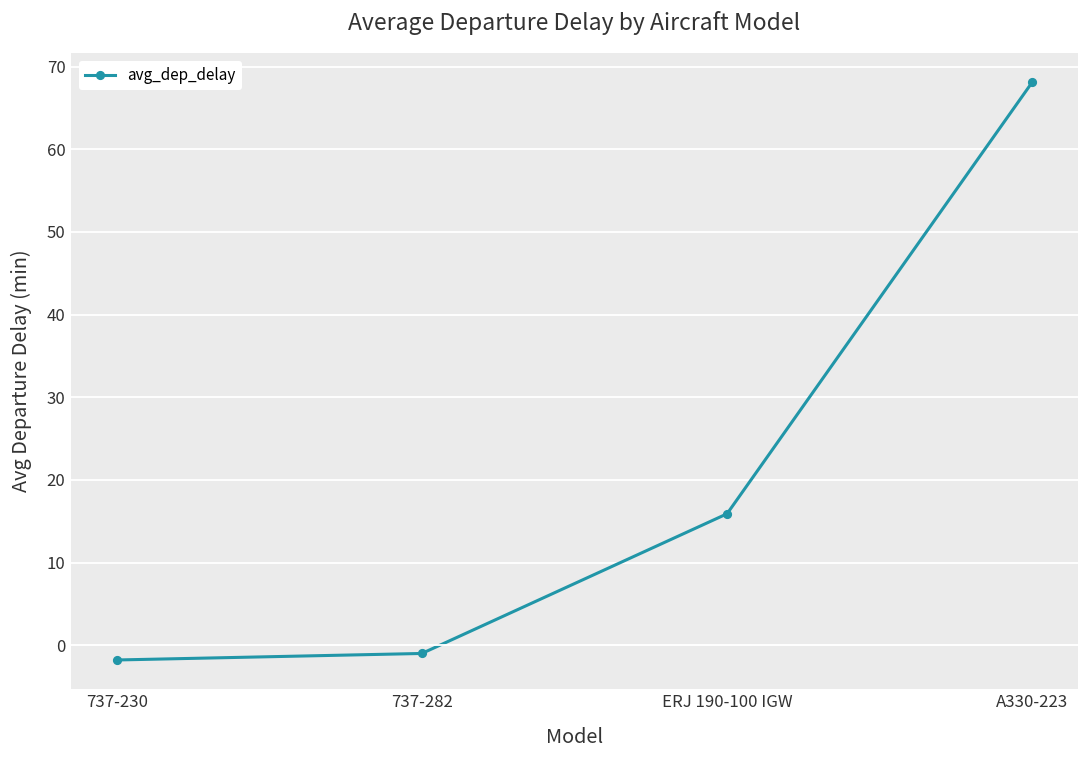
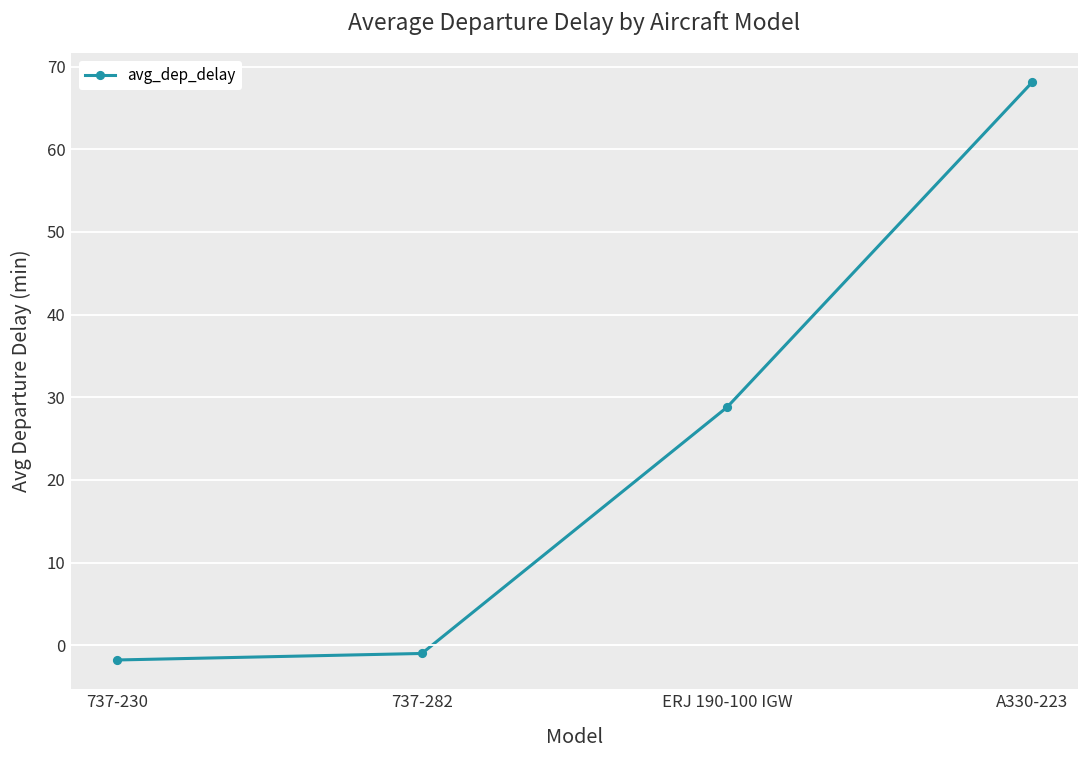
ERJ 190-100 IGW: 16 -> 29
